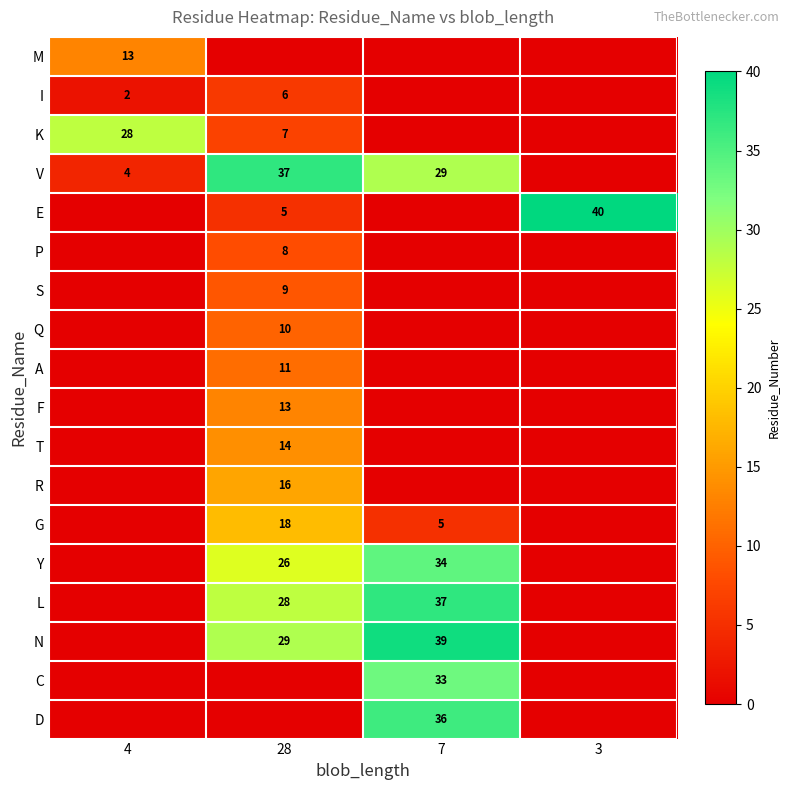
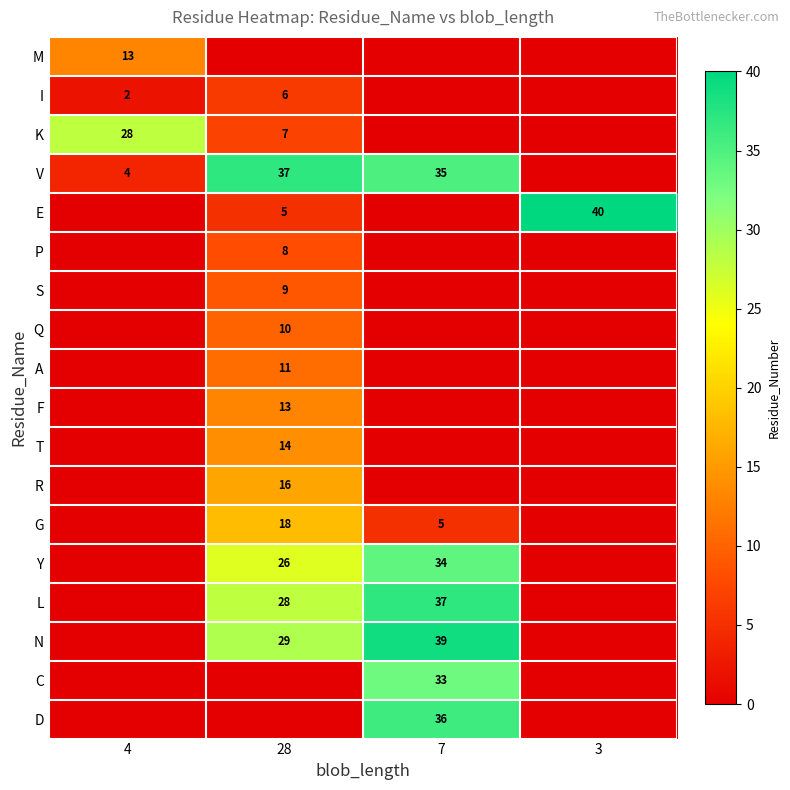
V, 7: 29 -> 35
